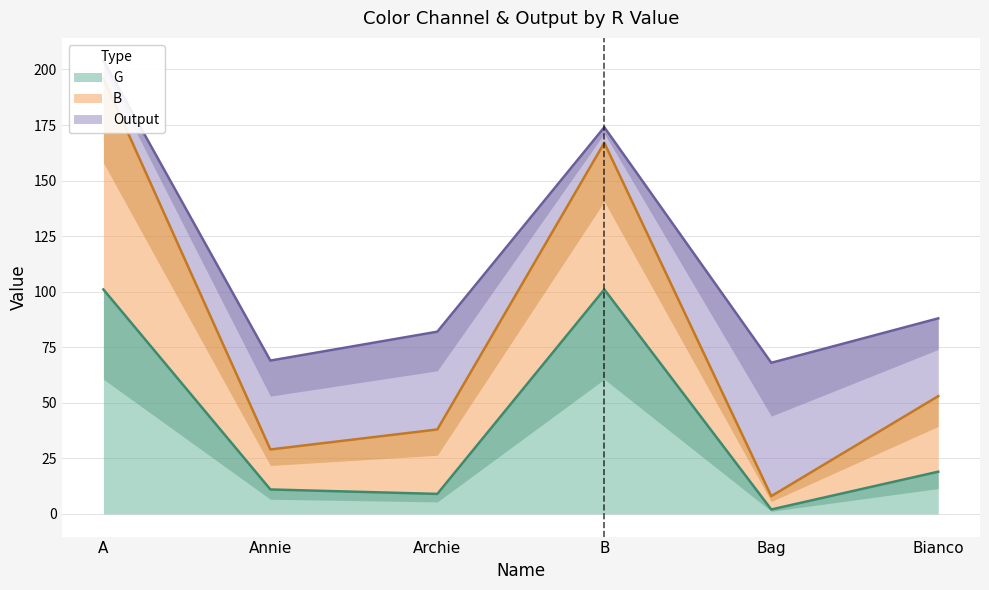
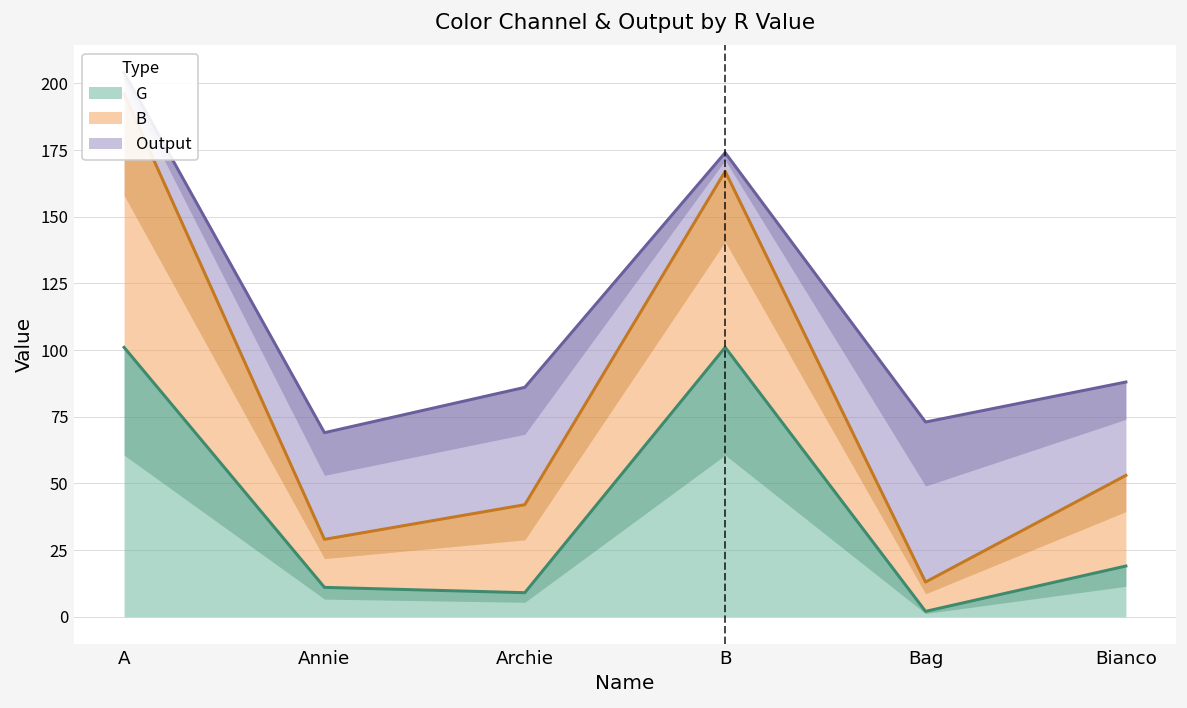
B, Archie: 29 -> 33
B, Bag: 6 -> 11
